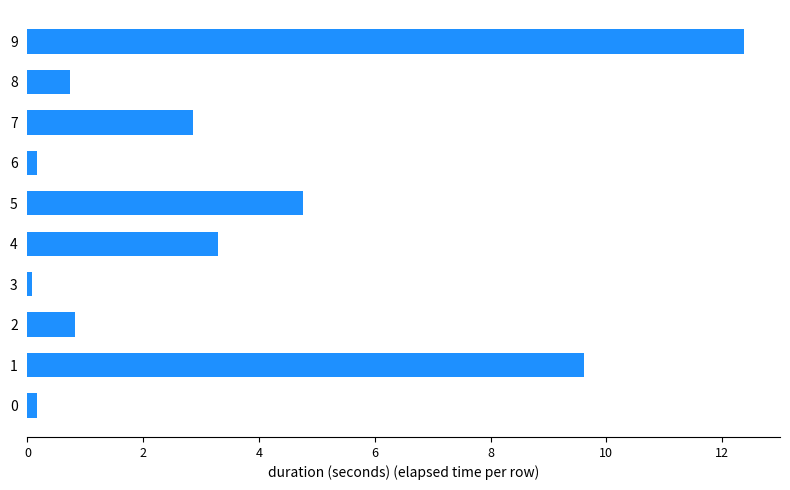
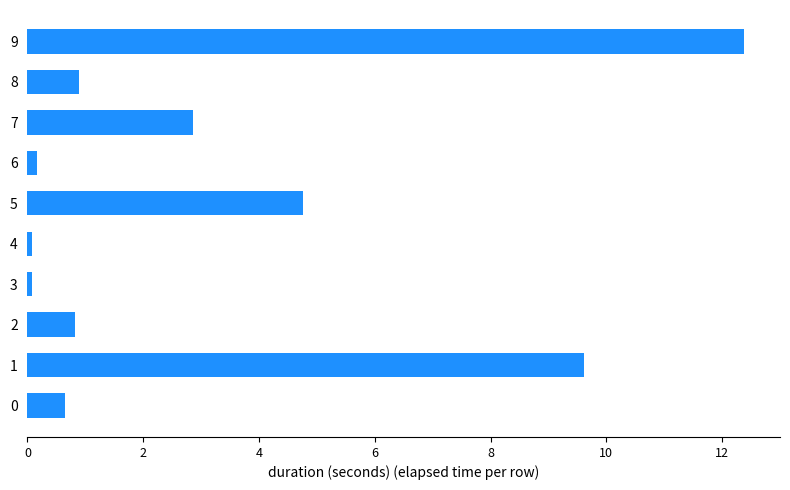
8: 0.7 -> 0.9
4: 3.3 -> 0.1
0: 0.2 -> 0.7
